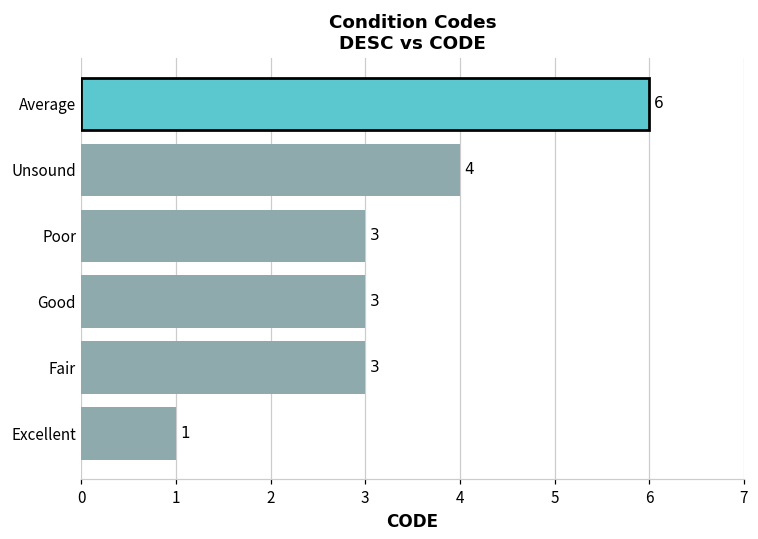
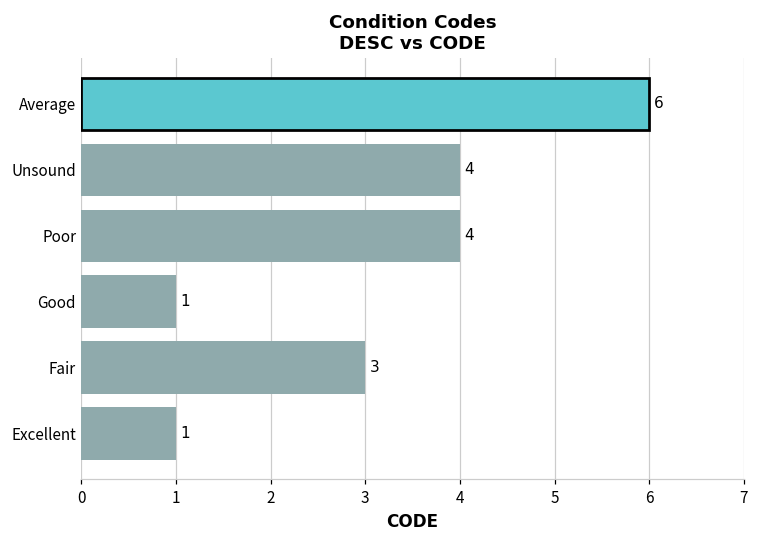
Poor: 3 -> 4
Good: 3 -> 1
